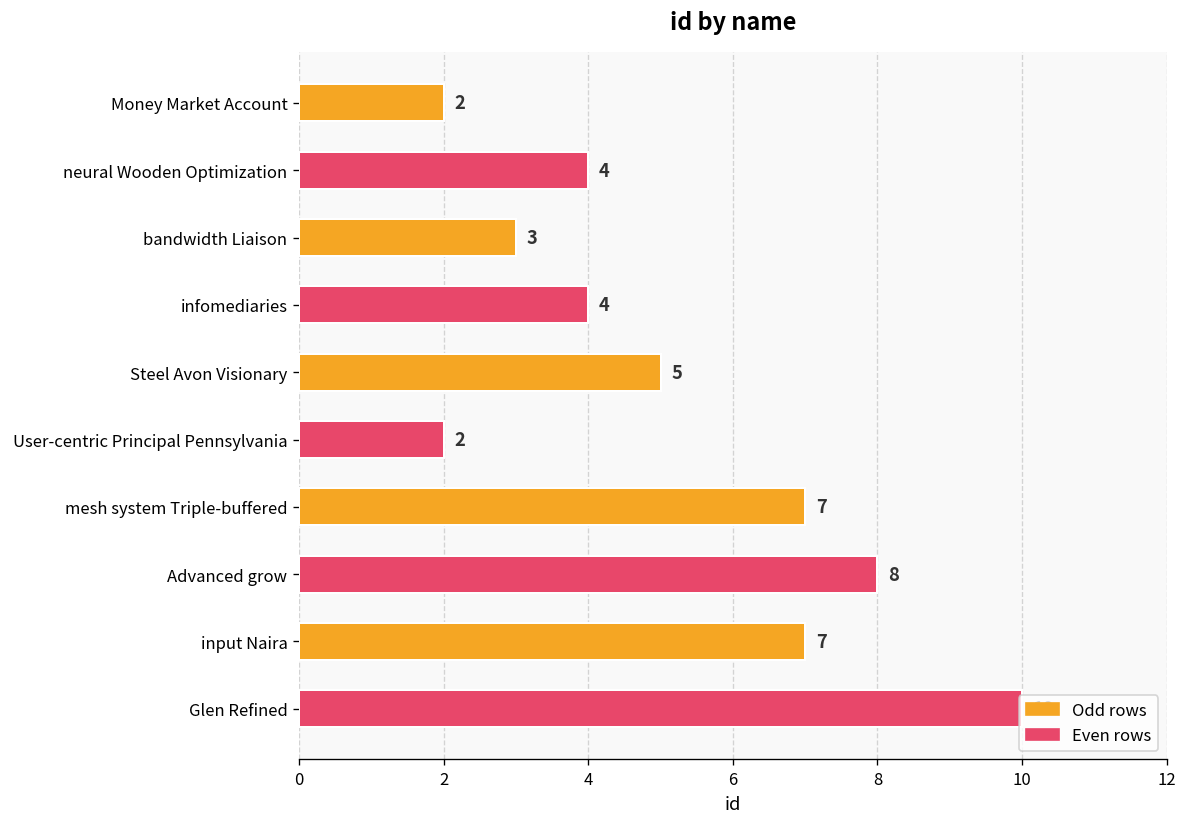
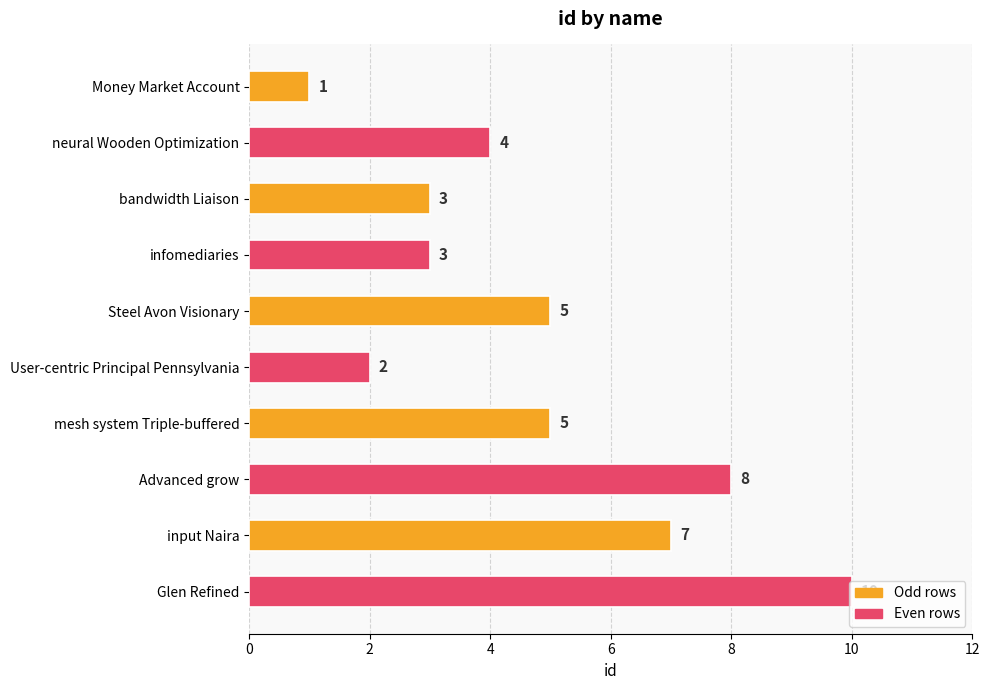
Money Market Account: 2 -> 1
infomediaries: 4 -> 3
mesh system Triple-buffered: 7 -> 5
